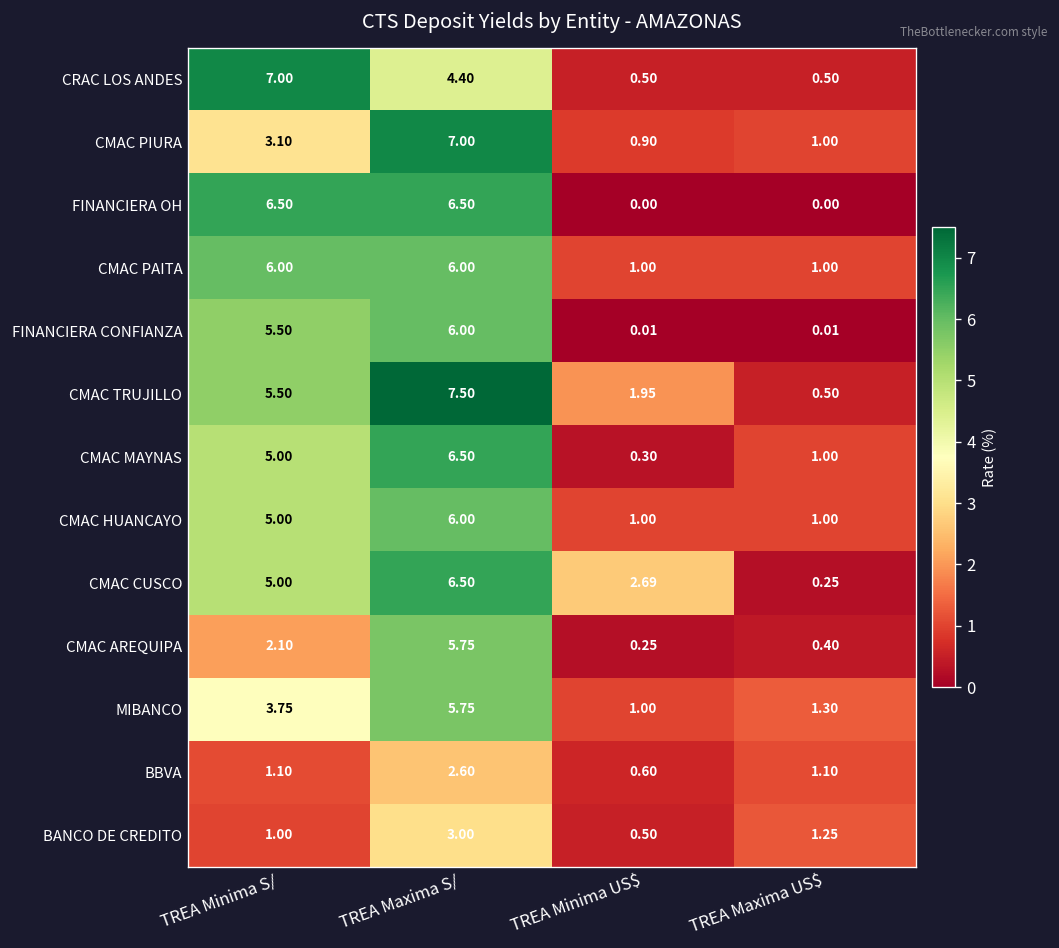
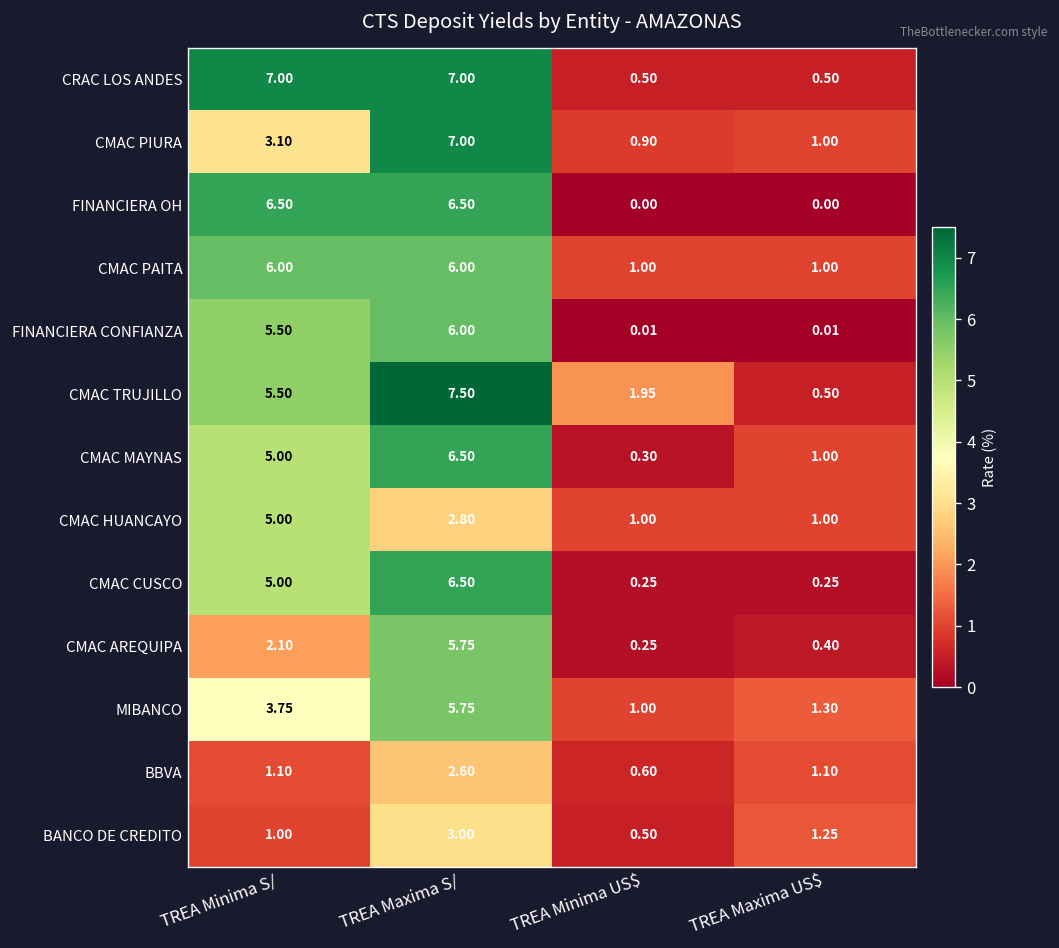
CRAC LOS ANDES, TREA Maxima S/: 4.40 -> 7.00
CMAC HUANCAYO, TREA Maxima S/: 6.00 -> 2.80
CMAC CUSCO, TREA Minima US$: 2.69 -> 0.25
